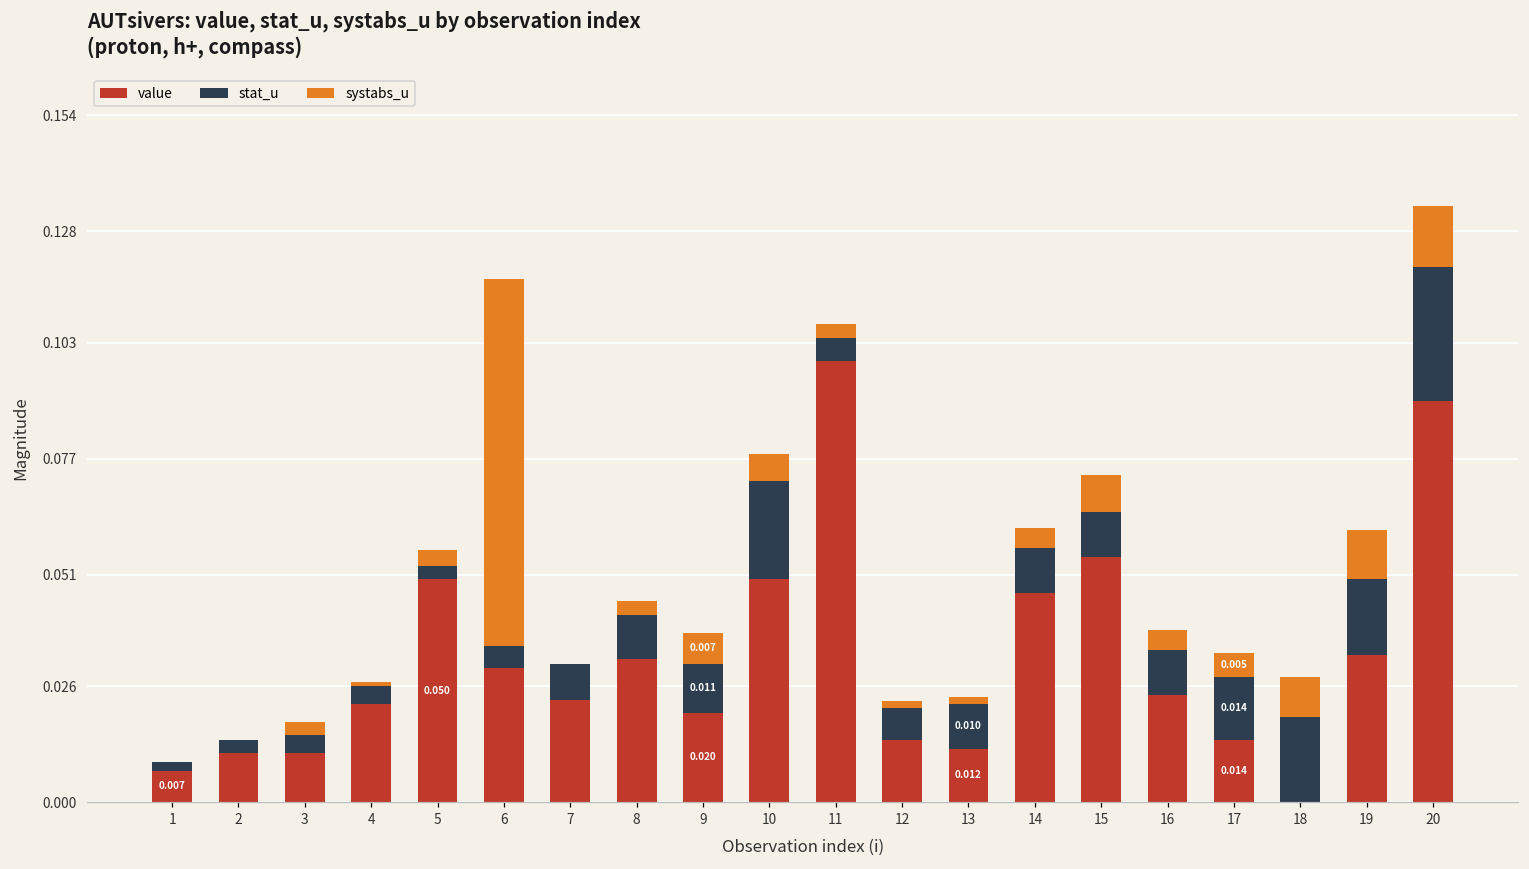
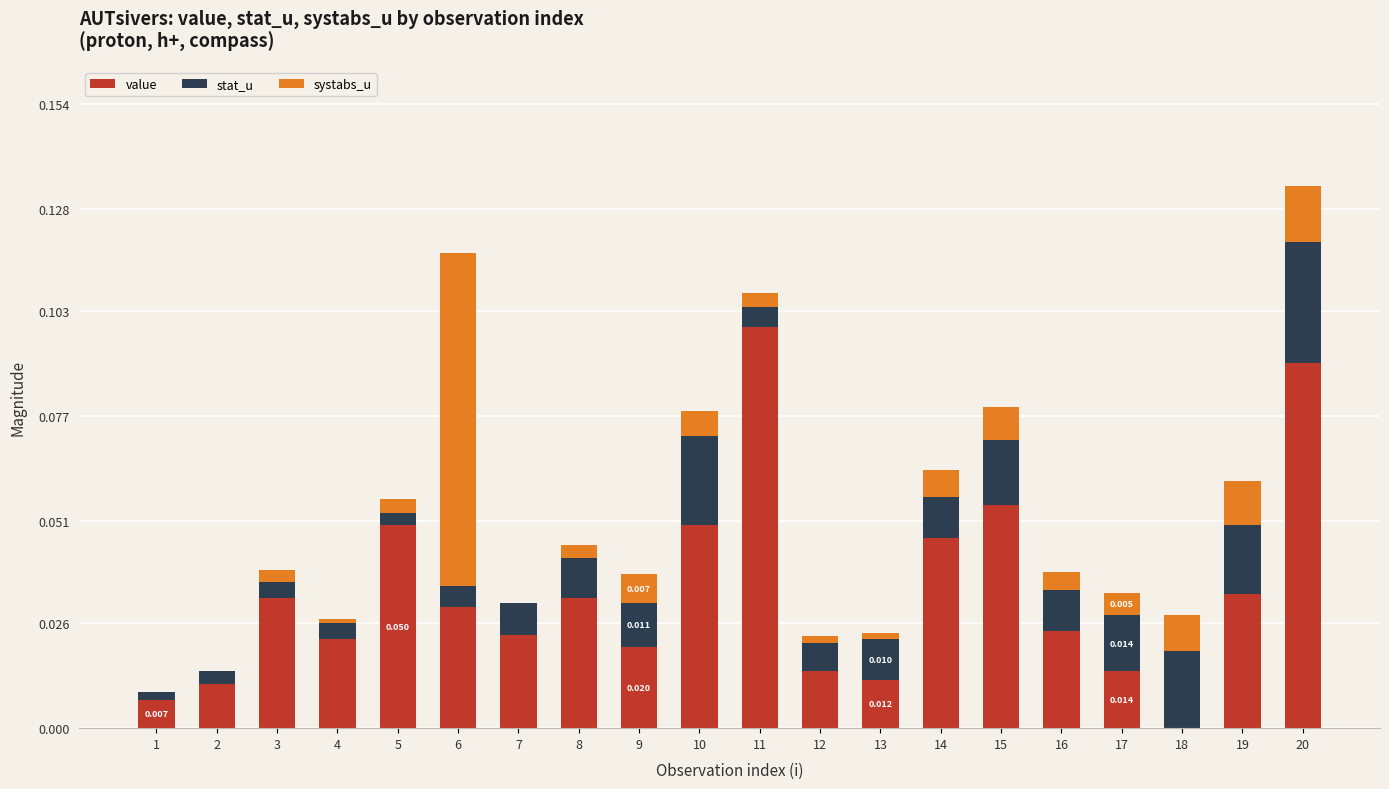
value, 3: 0.011 -> 0.032
systabs_u, 14: 0.004 -> 0.007
stat_u, 15: 0.010 -> 0.016
